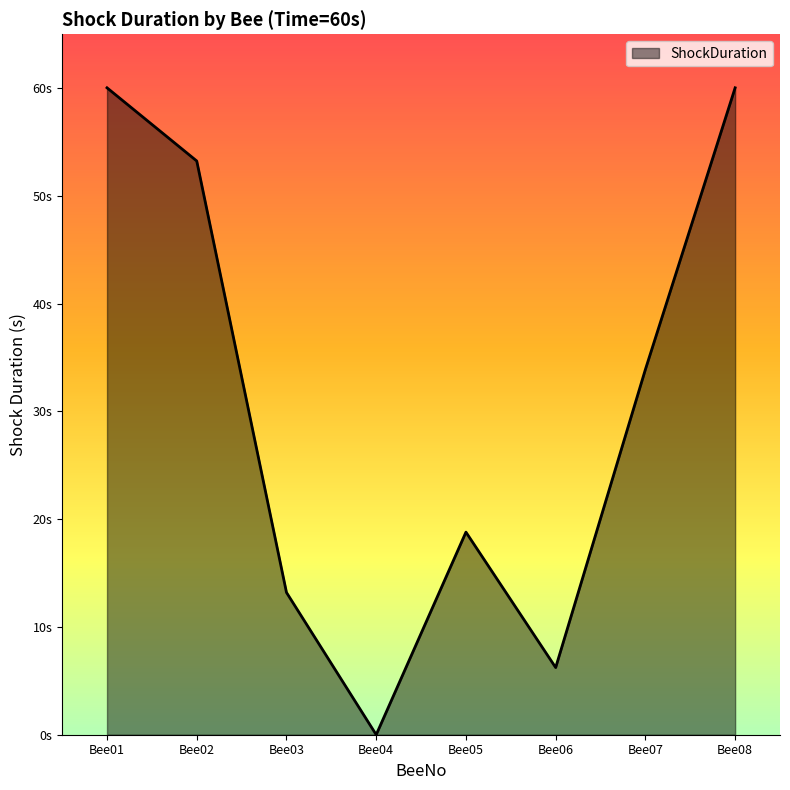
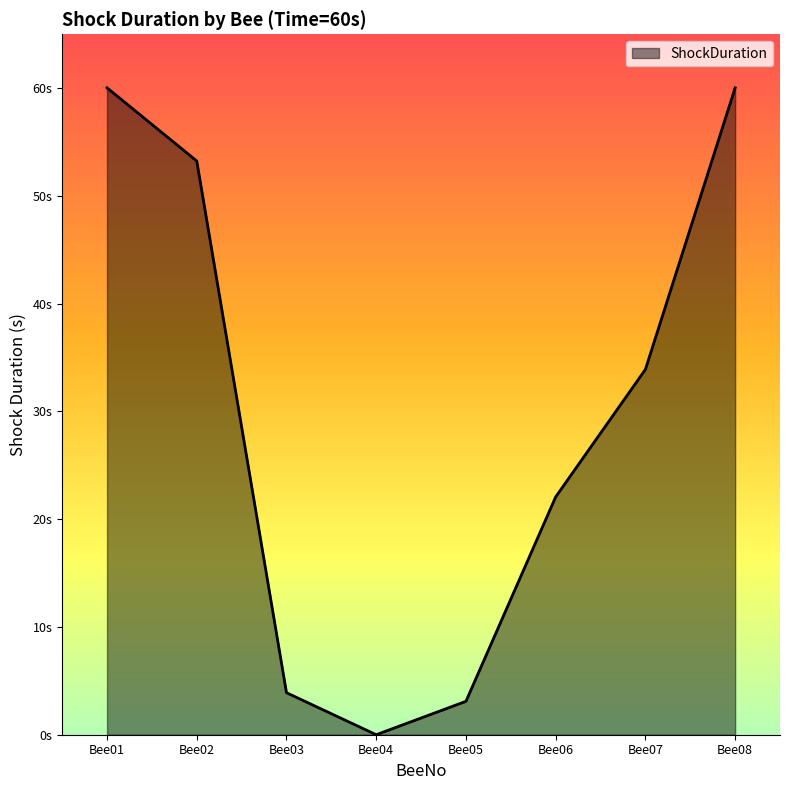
Bee03: 13.2s -> 3.9s
Bee05: 18.8s -> 3.1s
Bee06: 6.2s -> 22.1s
